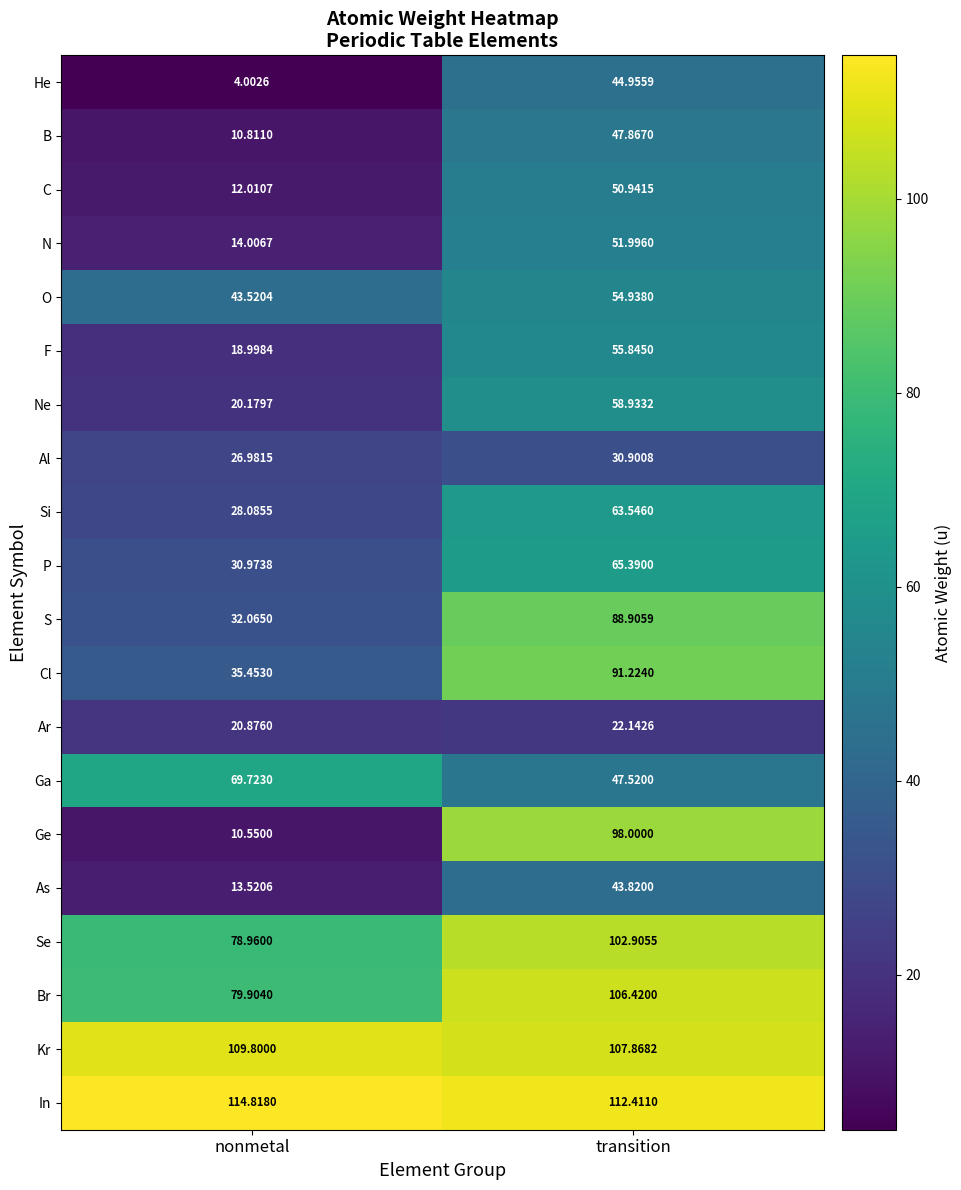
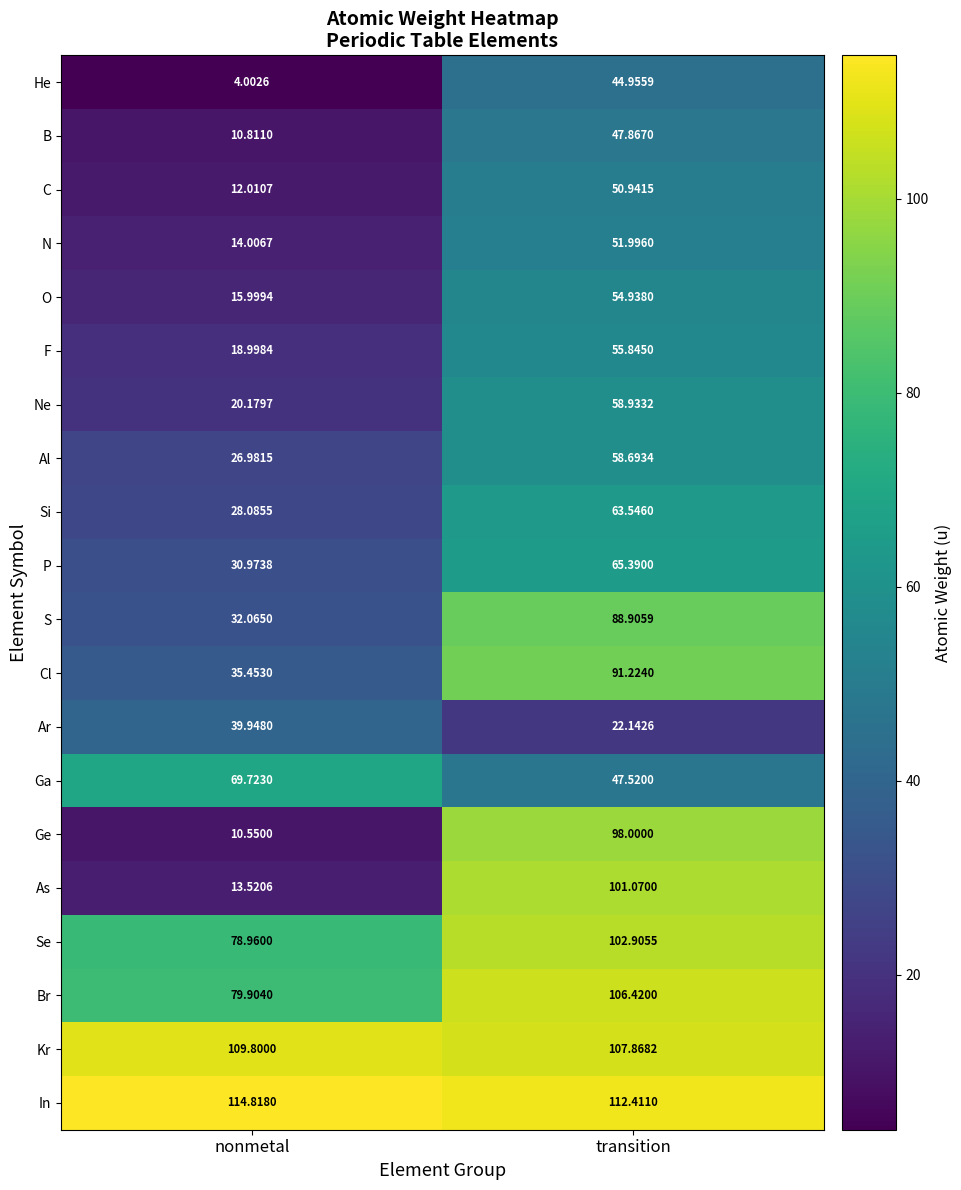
O, nonmetal: 43.5204 -> 15.9994
Al, transition: 30.9008 -> 58.6934
Ar, nonmetal: 20.8760 -> 39.9480
As, transition: 43.8200 -> 101.0700
